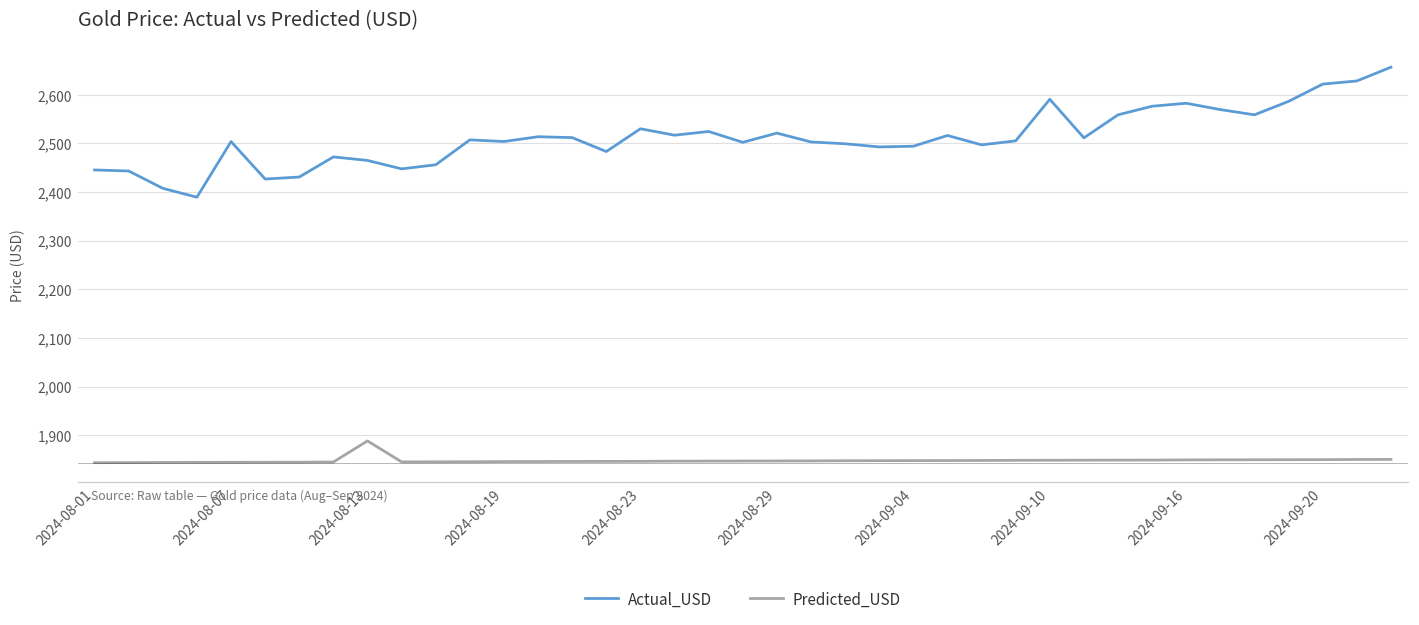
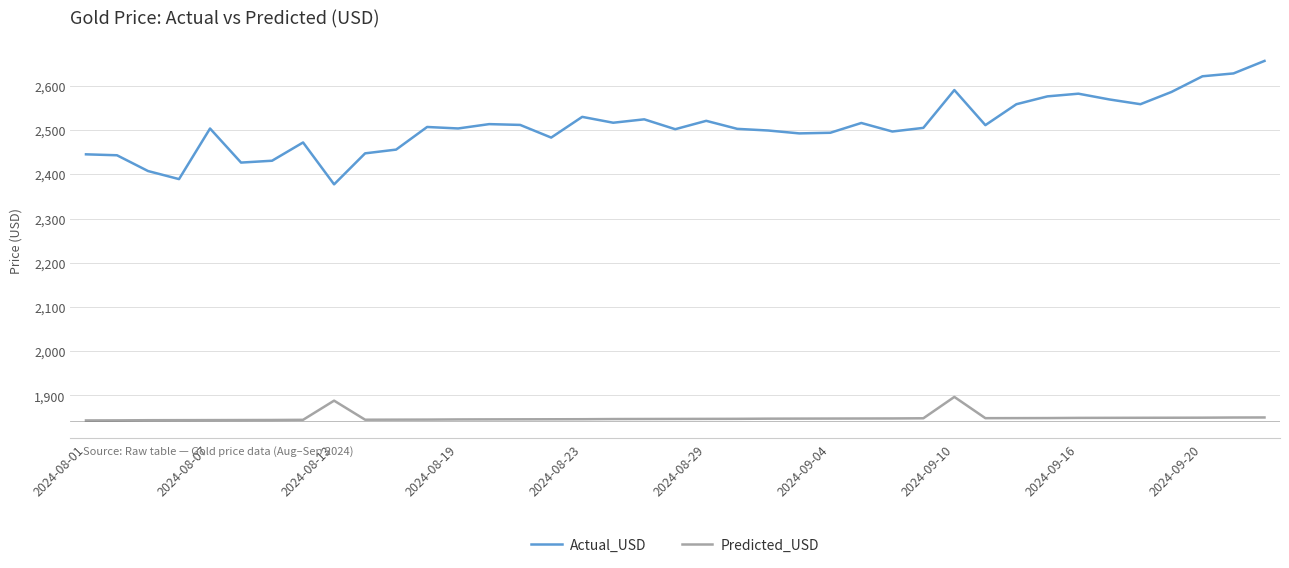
Actual_USD, 2024-08-13: 2,470 -> 2,380
Predicted_USD, 2024-09-10: 1,850 -> 1,900
